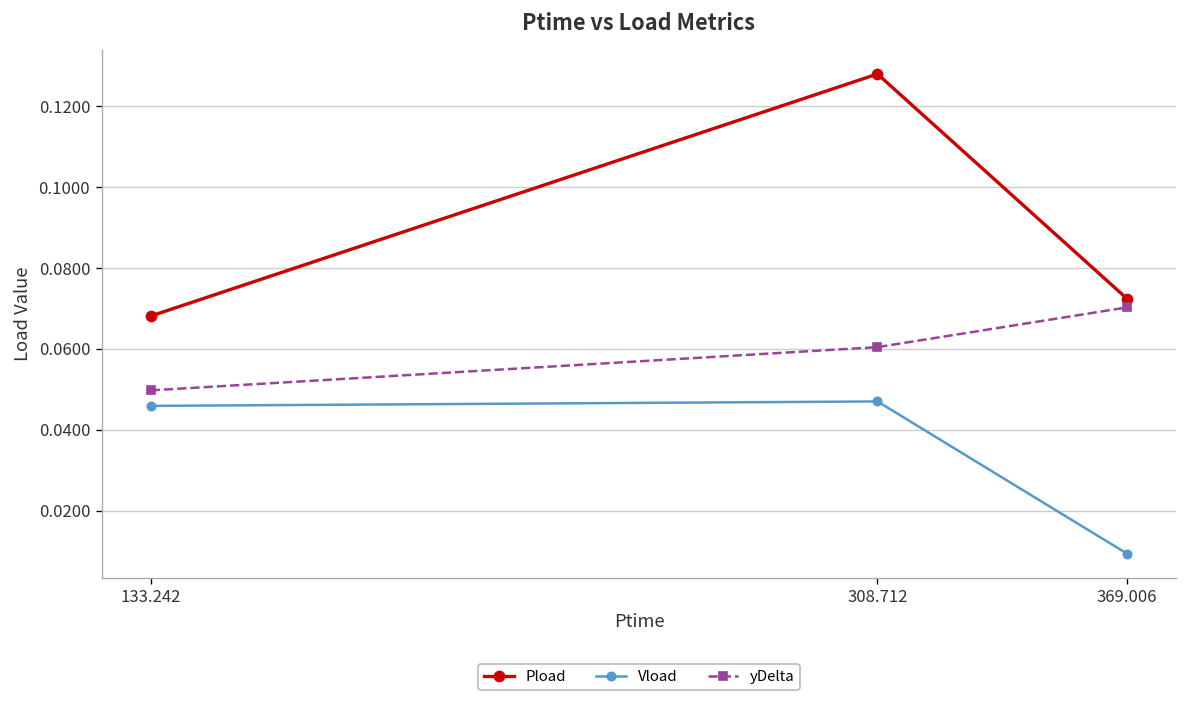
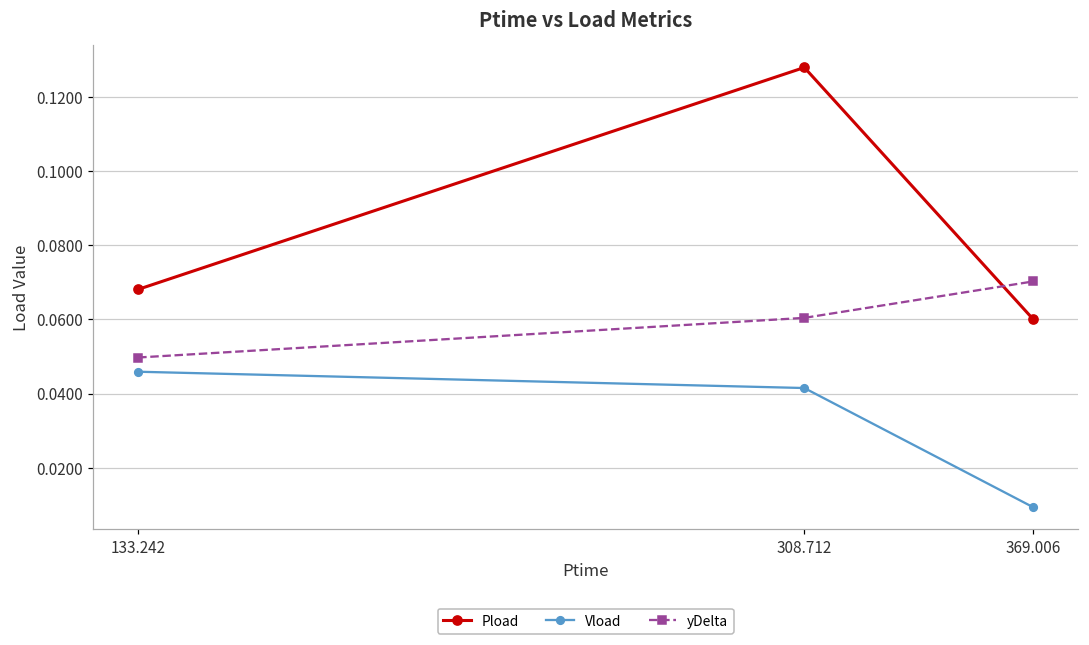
Vload, 308.712: 0.047 -> 0.042
Pload, 369.006: 0.072 -> 0.060
